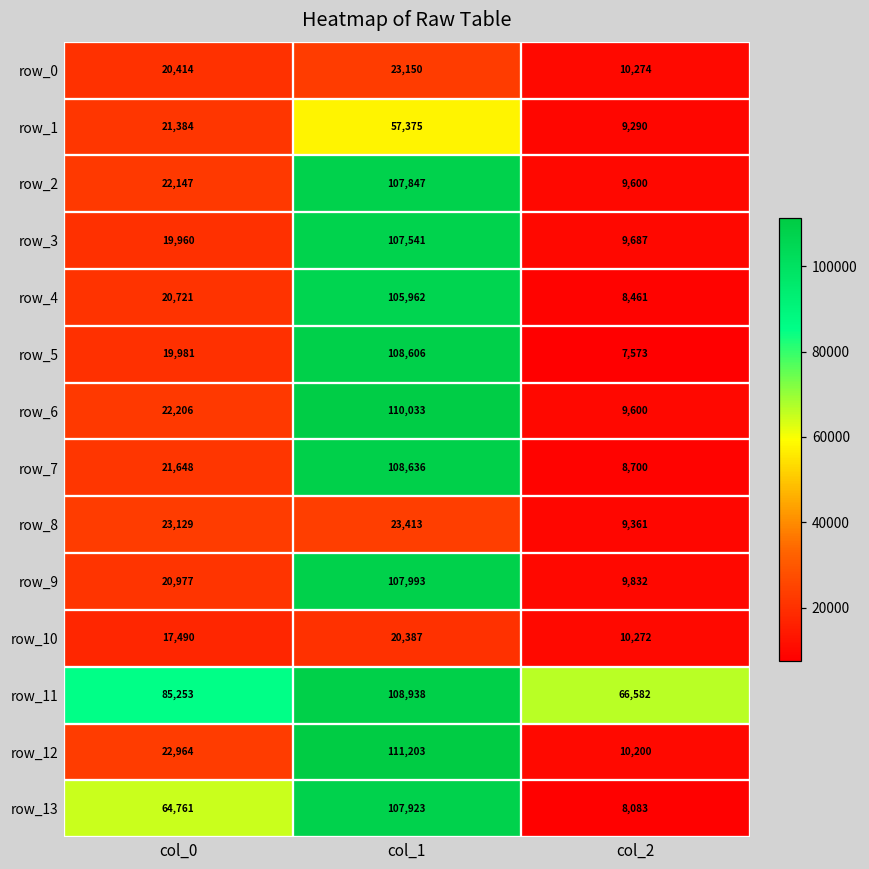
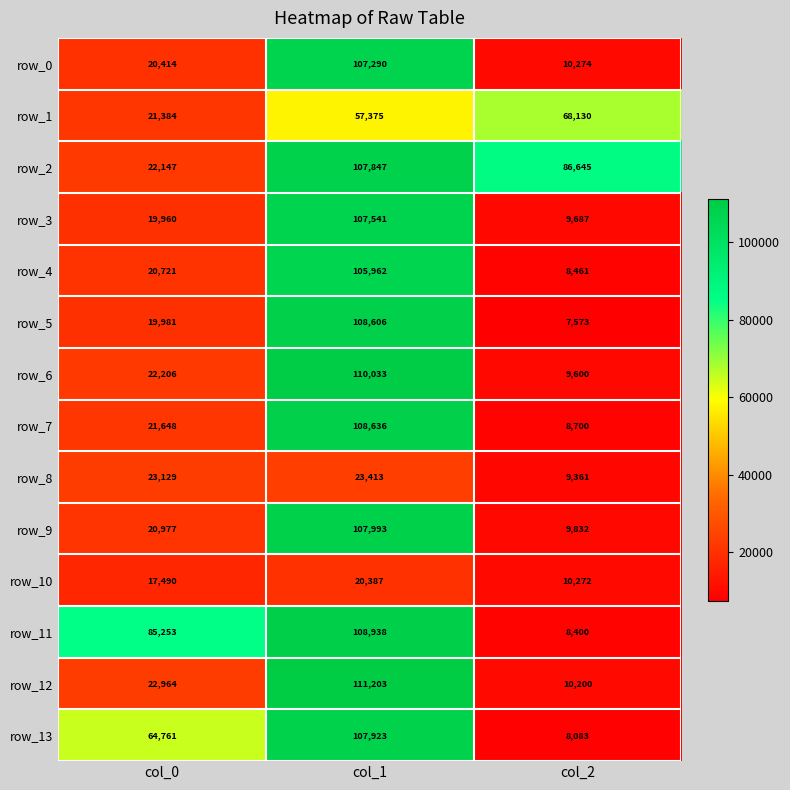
row_0, col_1: 23,150 -> 107,290
row_1, col_2: 9,290 -> 68,130
row_2, col_2: 9,600 -> 86,645
row_11, col_2: 66,582 -> 8,400
